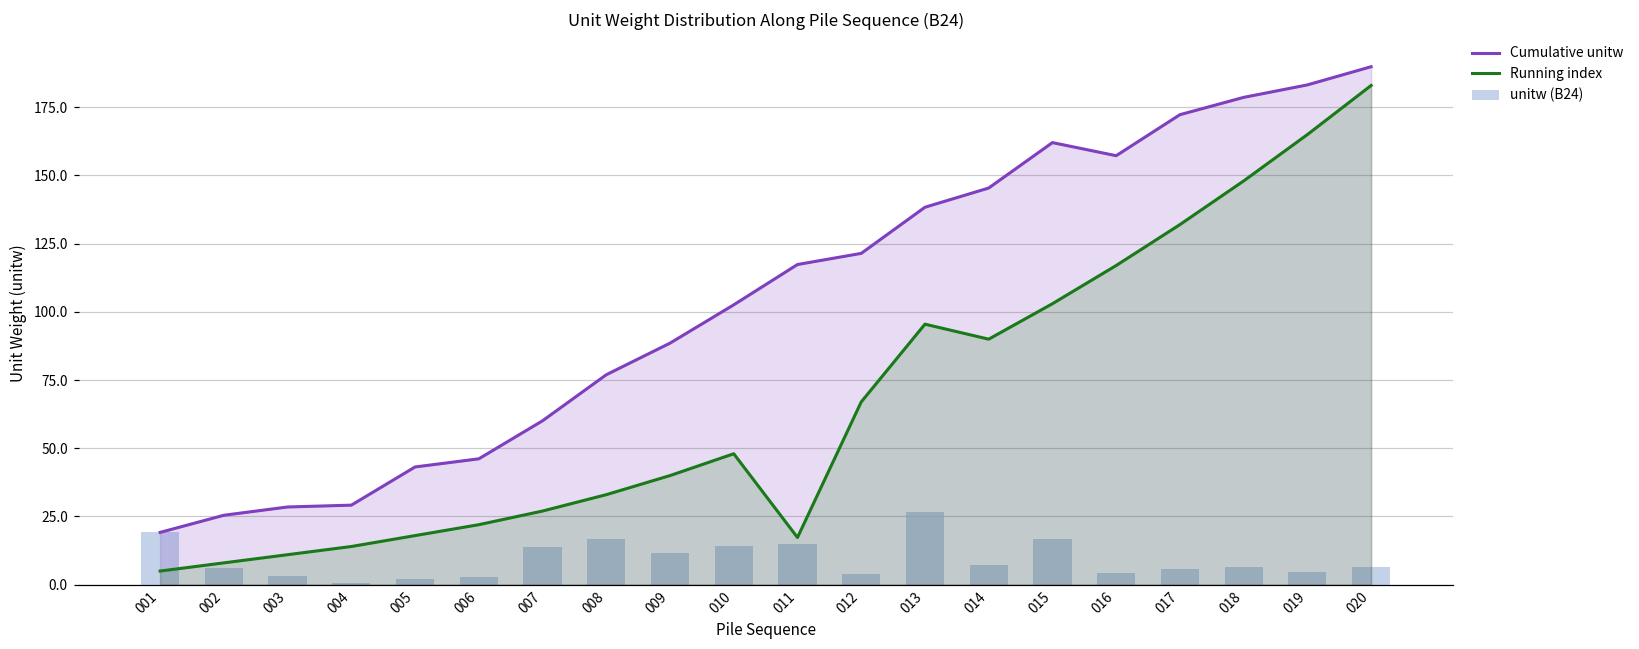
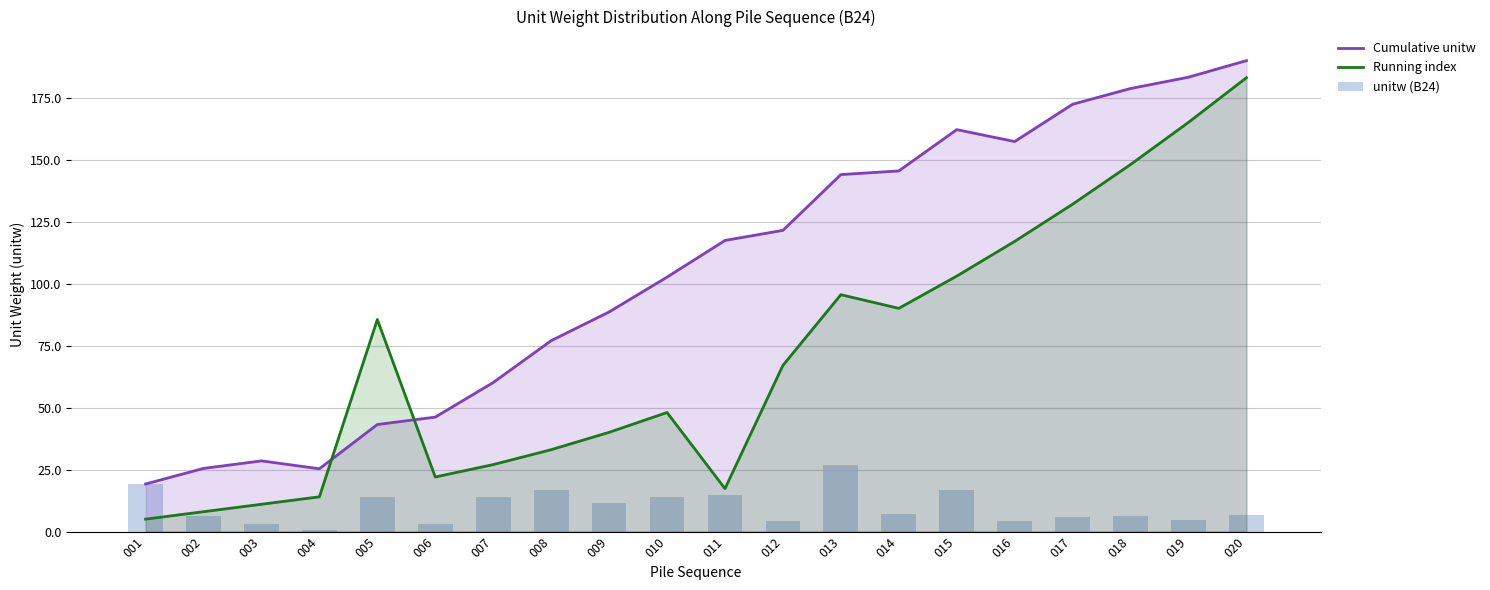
Cumulative unitw, 004: 29 -> 25
Running index, 005: 18 -> 86
unitw (B24), 005: 2 -> 14
Cumulative unitw, 013: 138 -> 144
